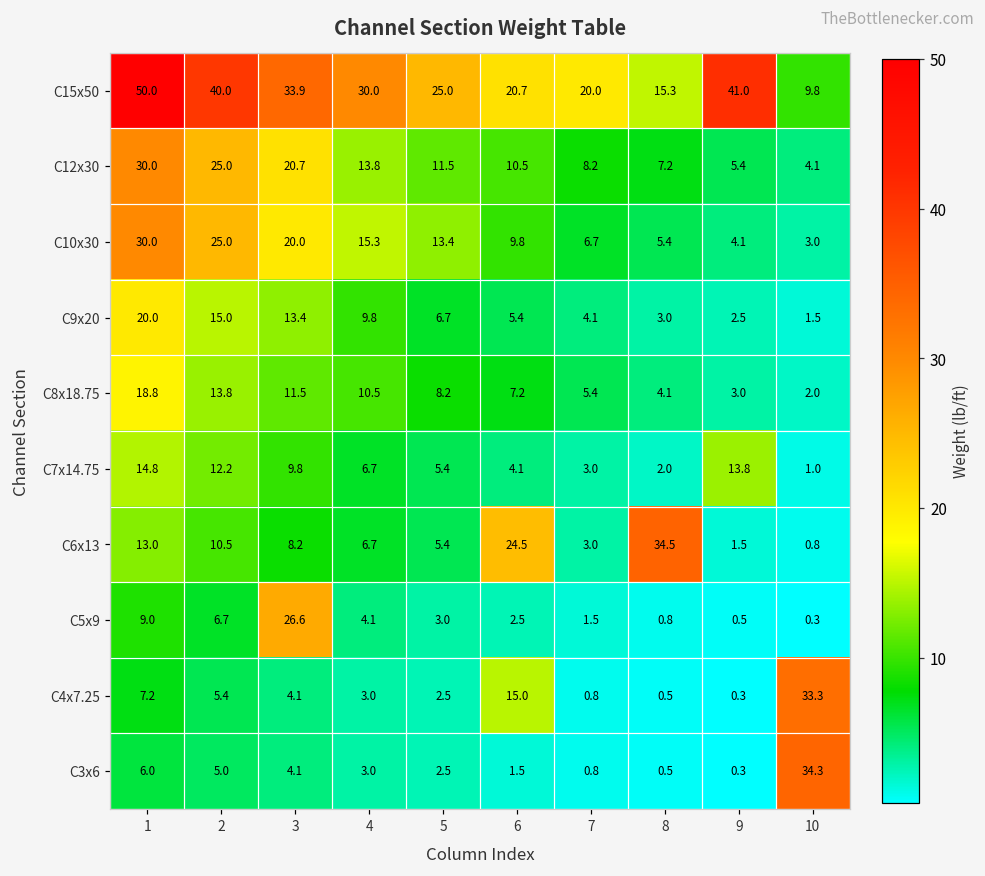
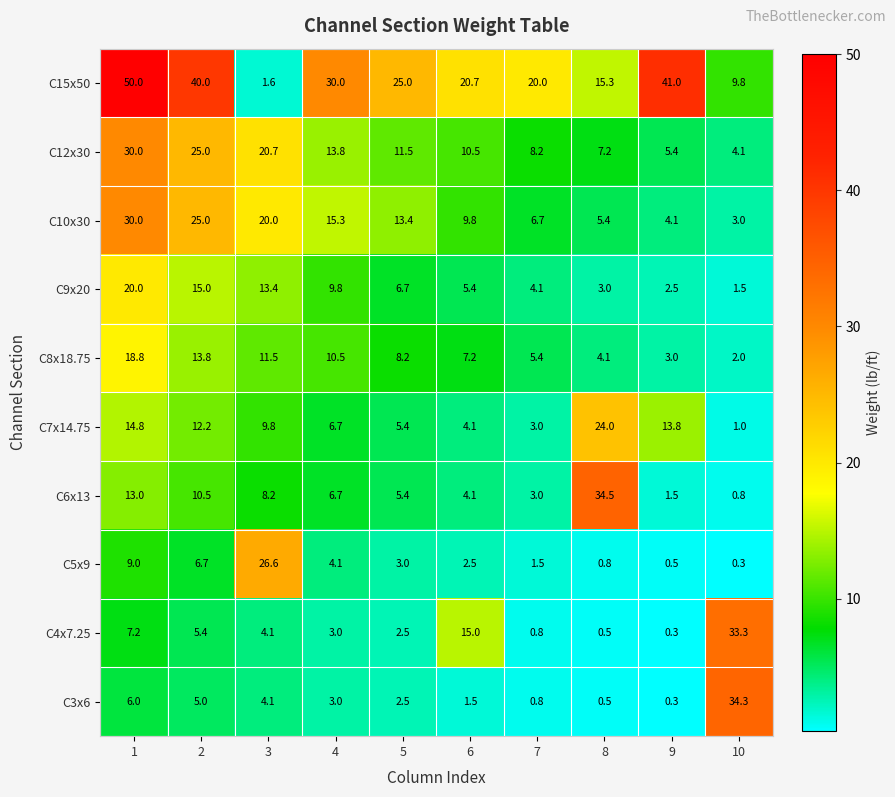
C15x50, 3: 33.9 -> 1.6
C7x14.75, 8: 2.0 -> 24.0
C6x13, 6: 24.5 -> 4.1
